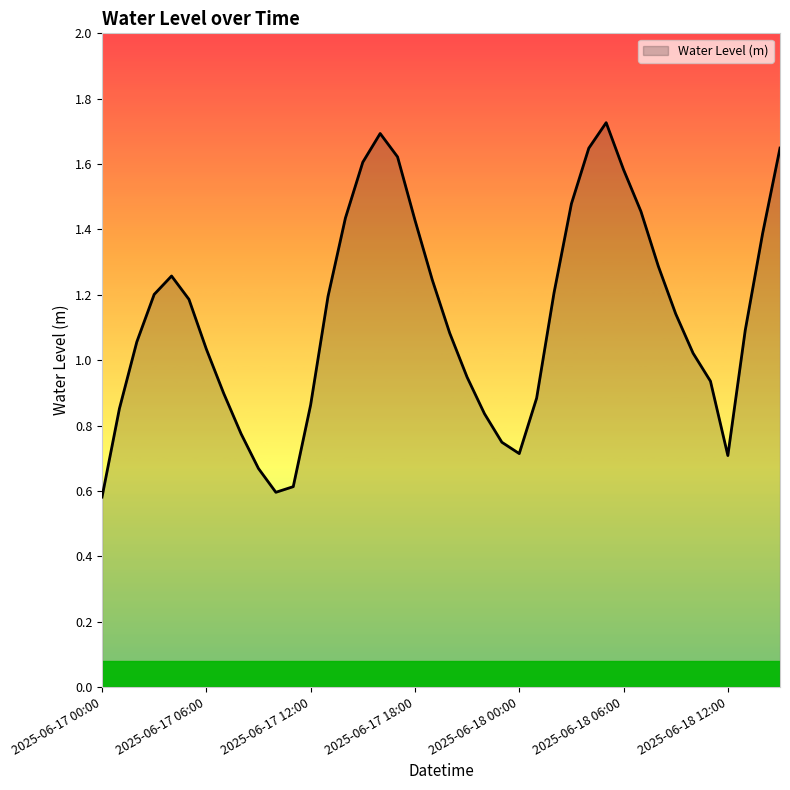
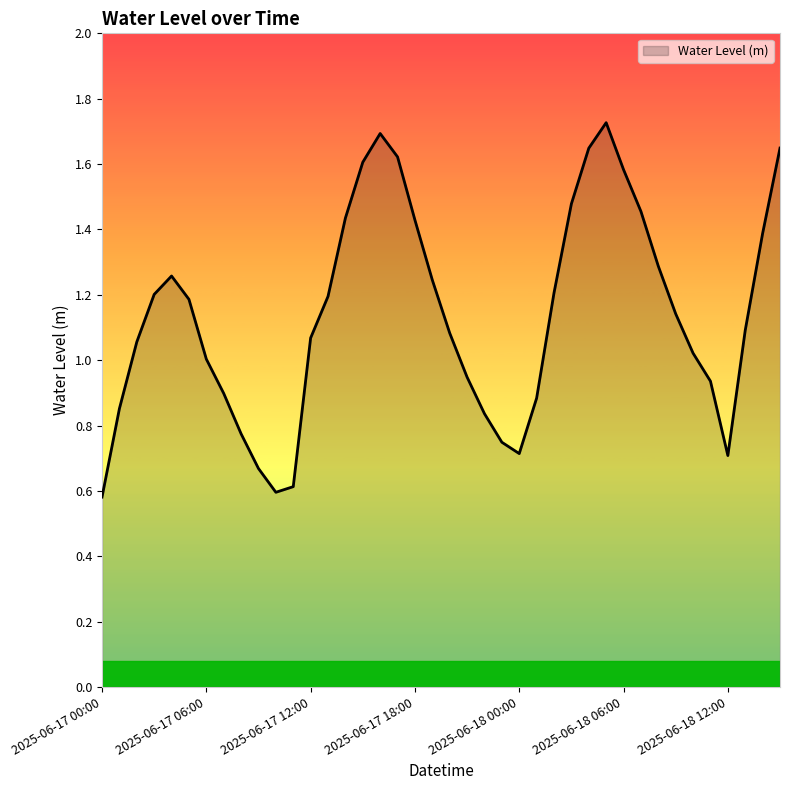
2025-06-17 06:00: 1.03 -> 1.00
2025-06-17 12:00: 0.86 -> 1.07
